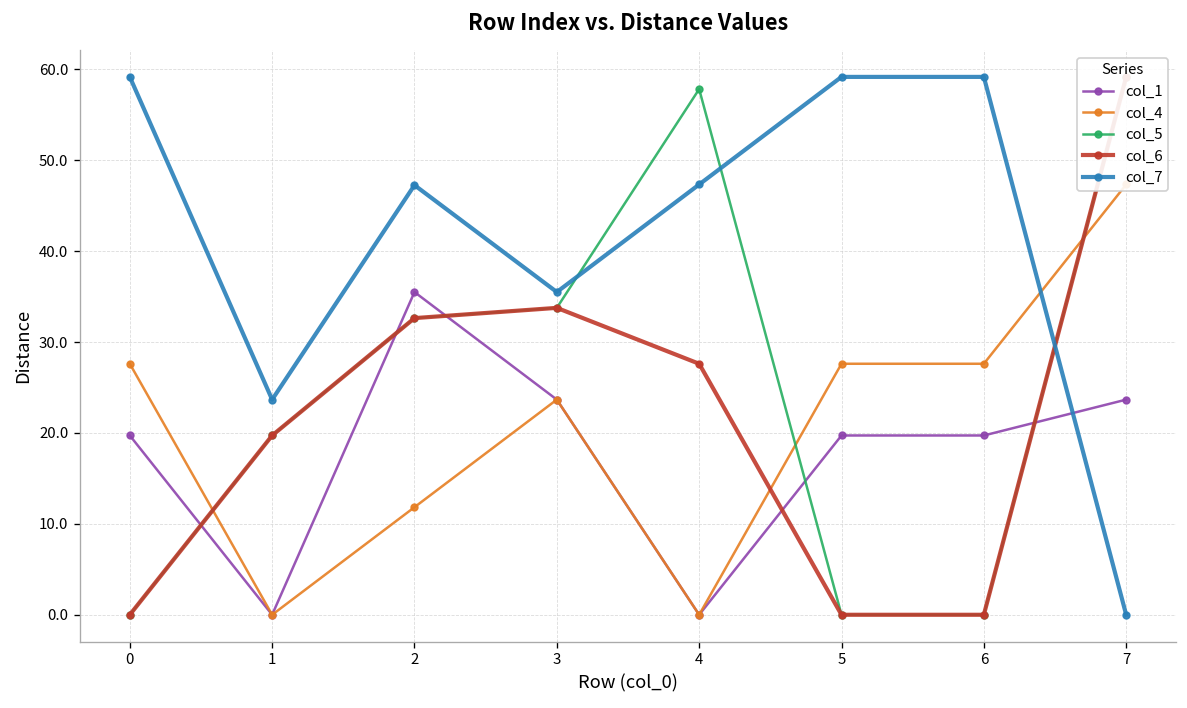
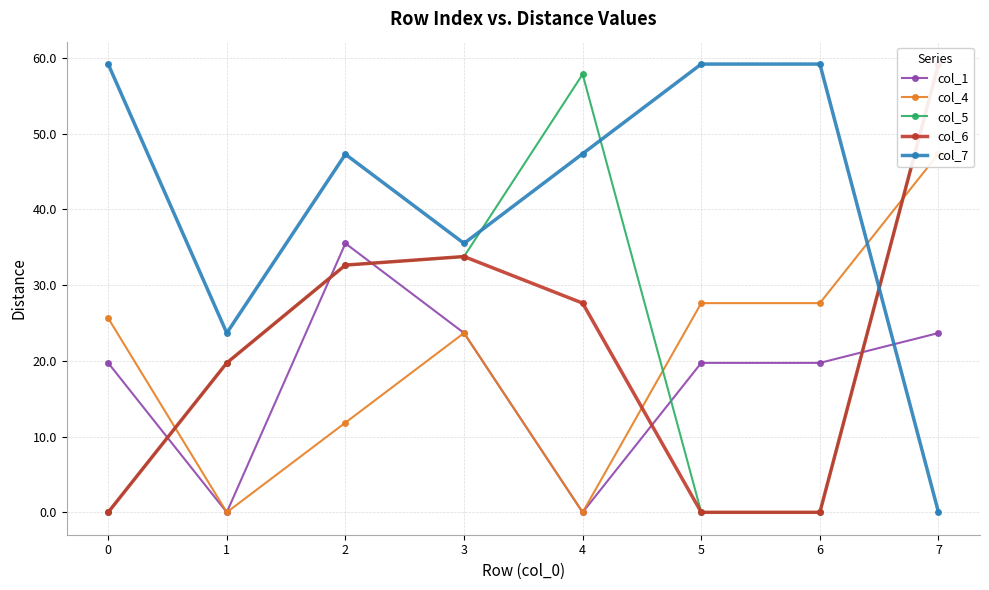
col_4, 0: 28 -> 26
